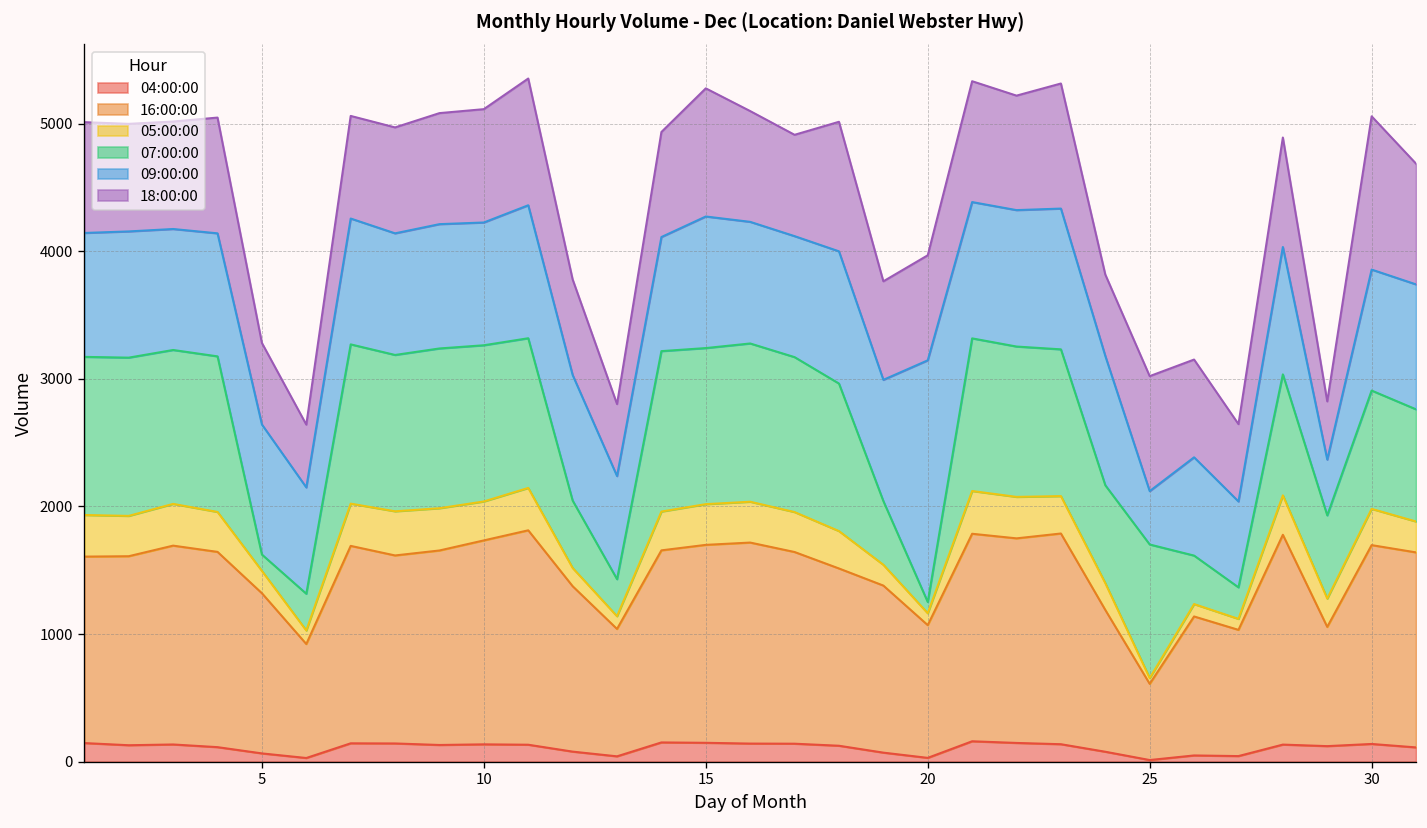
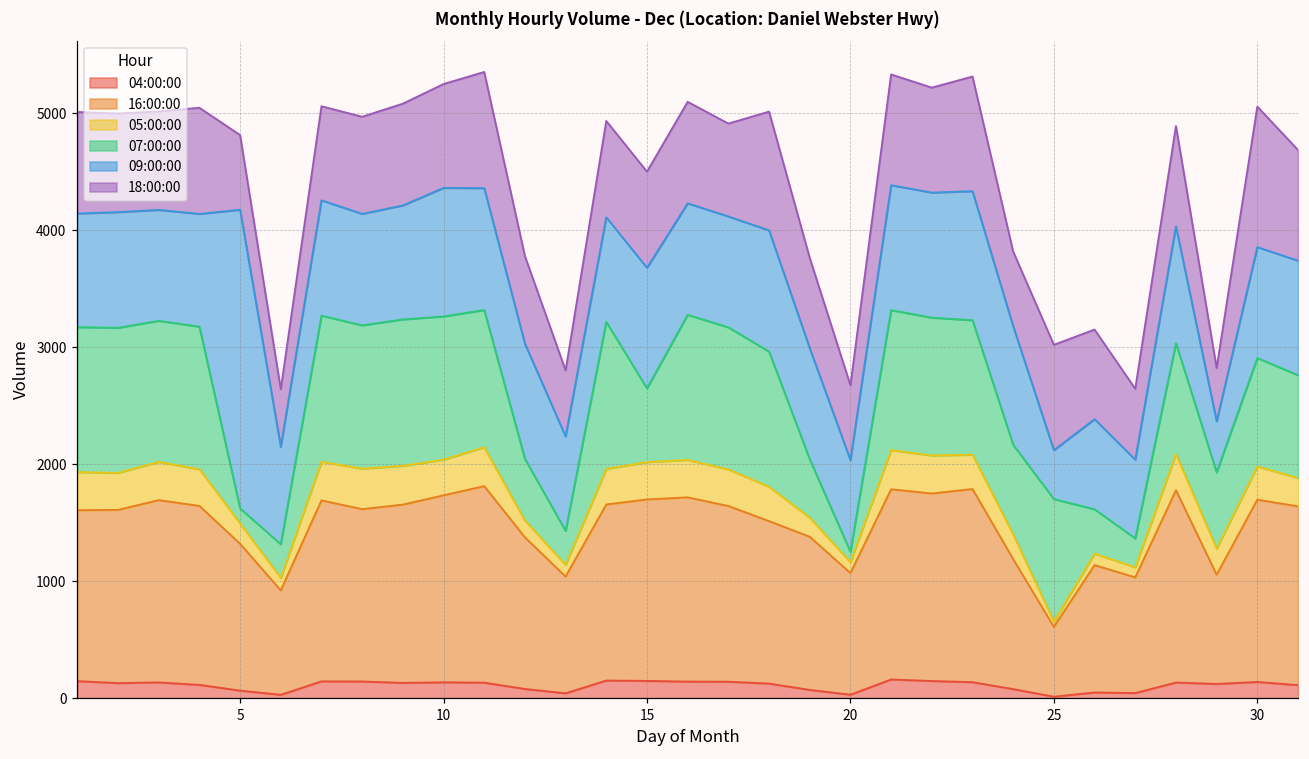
09:00:00, 5: 1020 -> 2550
09:00:00, 10: 960 -> 1100
07:00:00, 15: 1220 -> 630
18:00:00, 15: 1000 -> 820
09:00:00, 20: 1890 -> 780
18:00:00, 20: 820 -> 640
